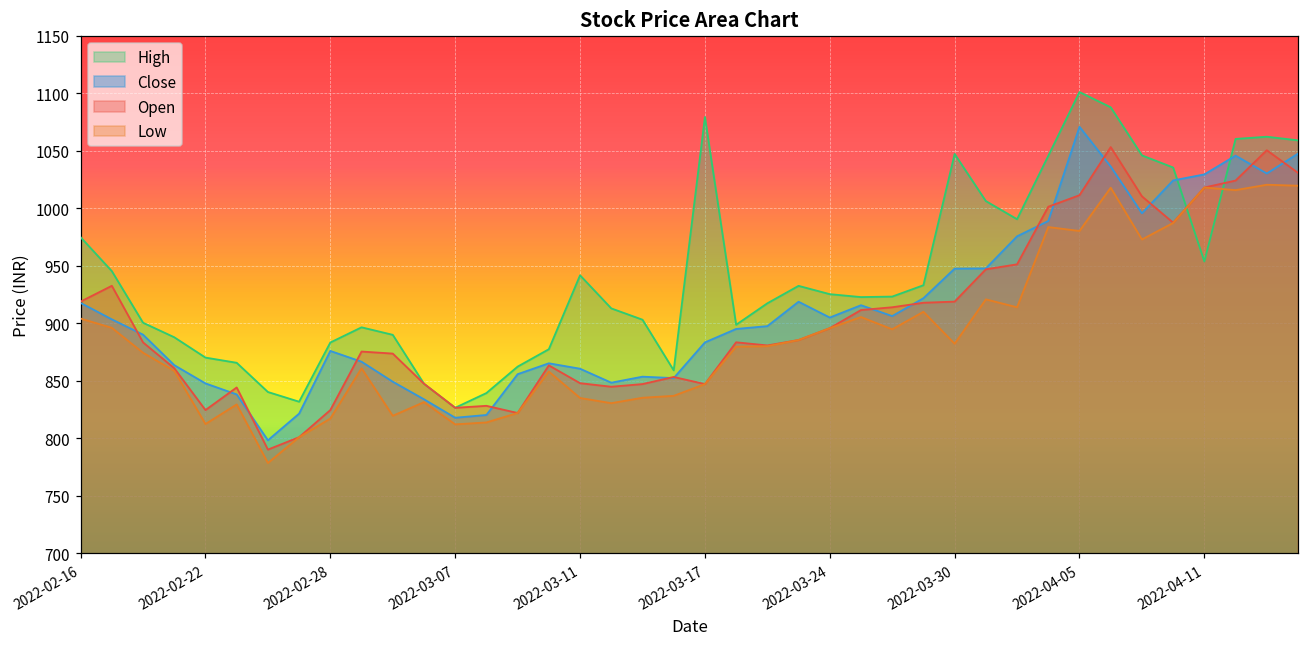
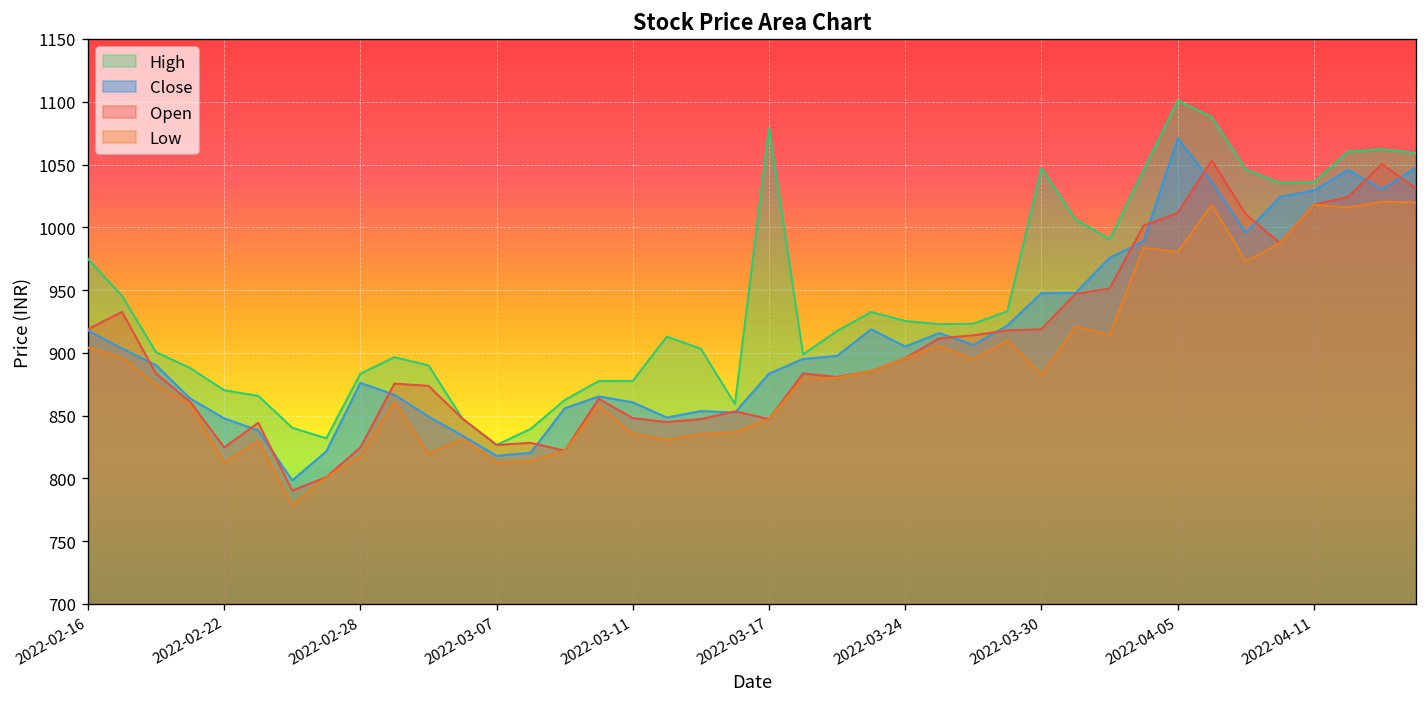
High, 2022-03-11: 942 -> 878
High, 2022-04-11: 954 -> 1036
